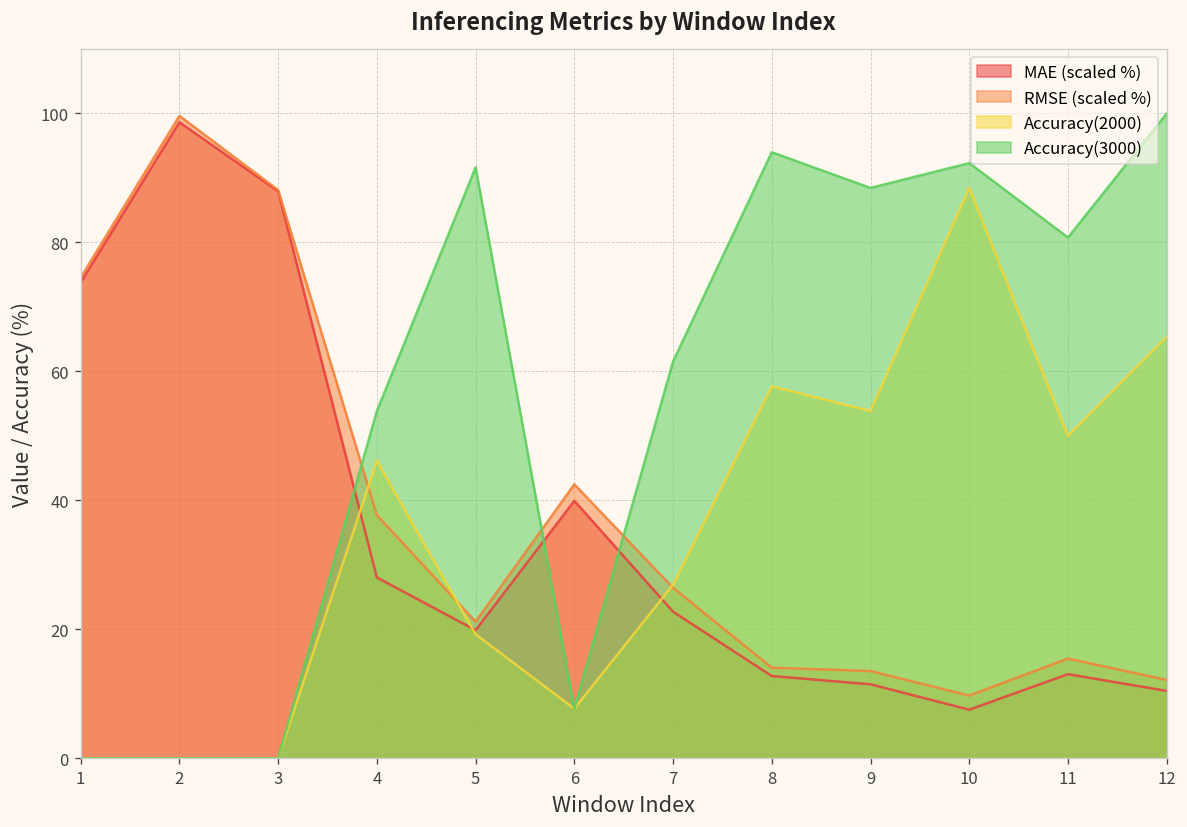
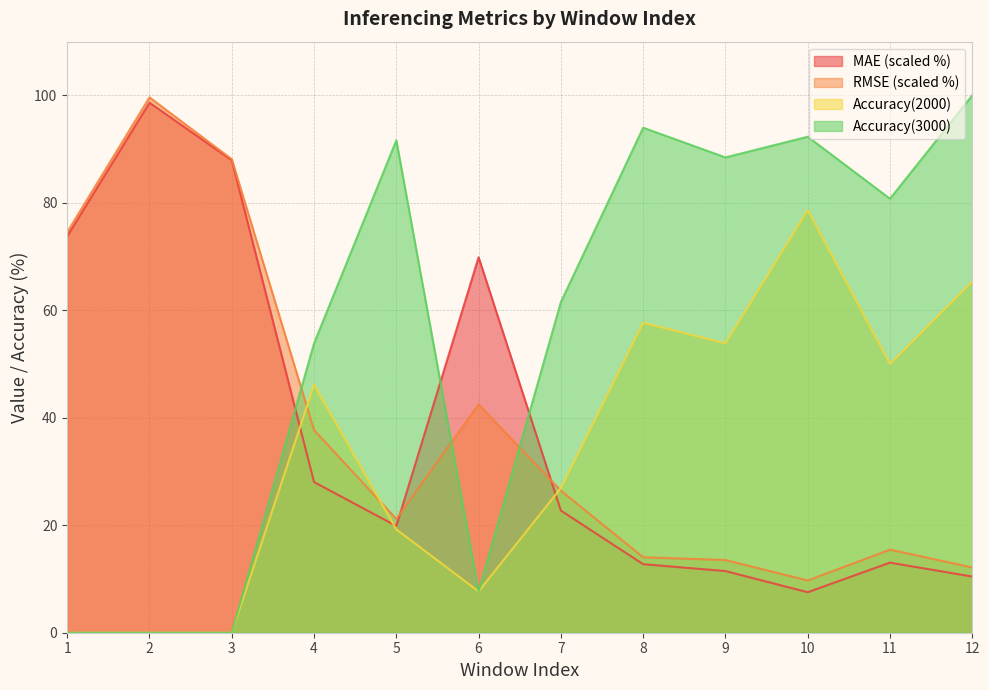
MAE (scaled %), 6: 40 -> 70
Accuracy(2000), 10: 88 -> 79
